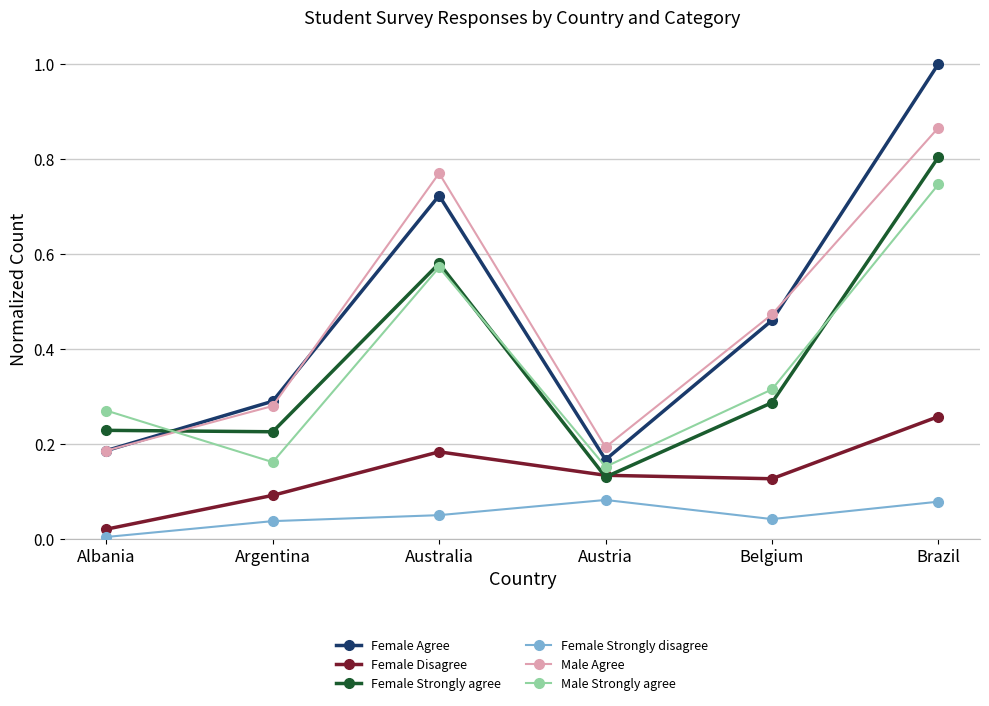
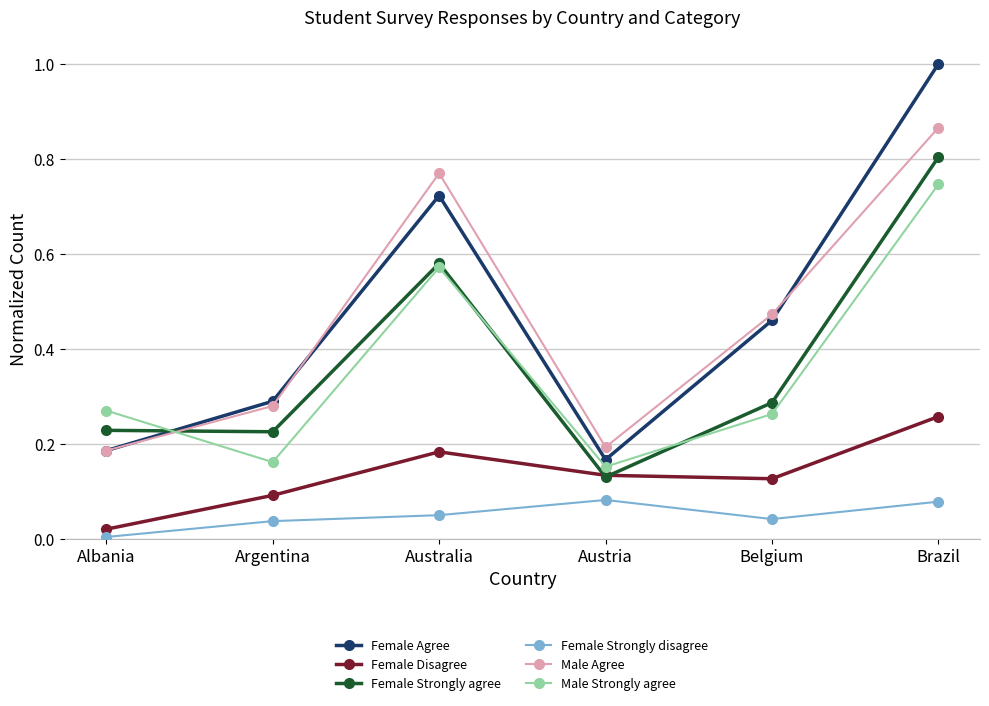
Male Strongly agree, Belgium: 0.31 -> 0.26
